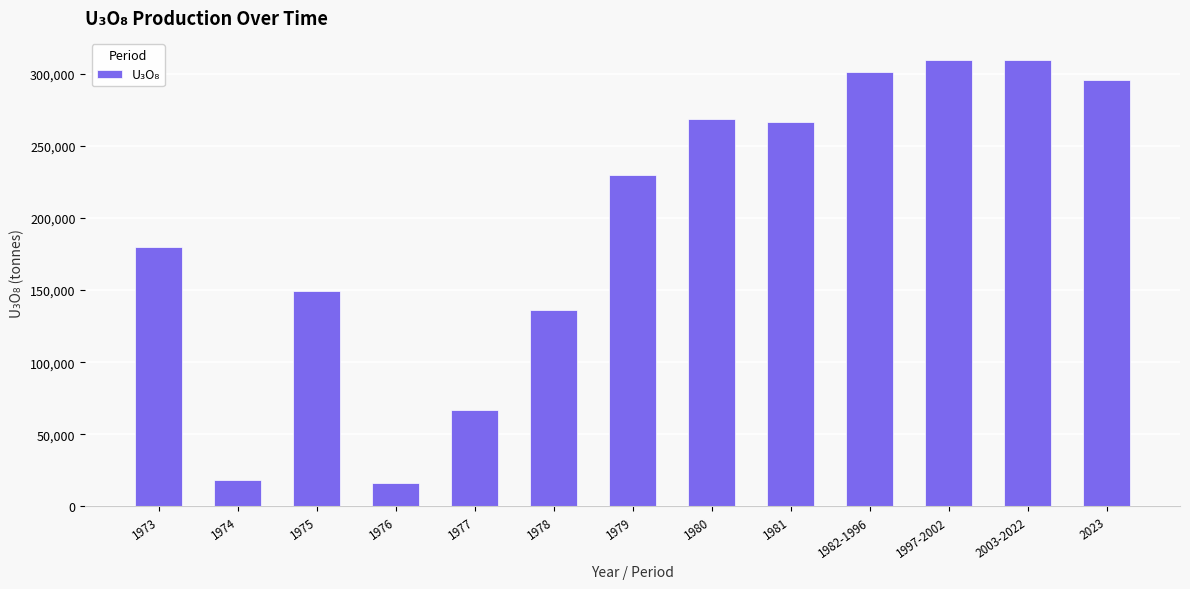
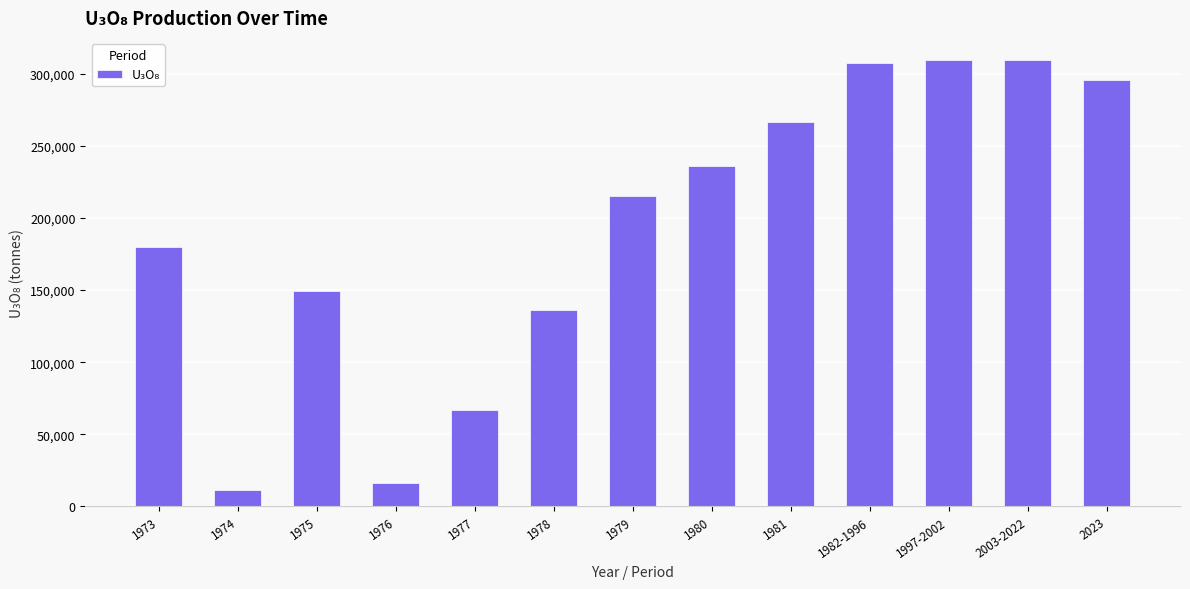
1974: 19,000 -> 11,000
1979: 230,000 -> 215,000
1980: 269,000 -> 236,000
1982-1996: 301,000 -> 308,000
